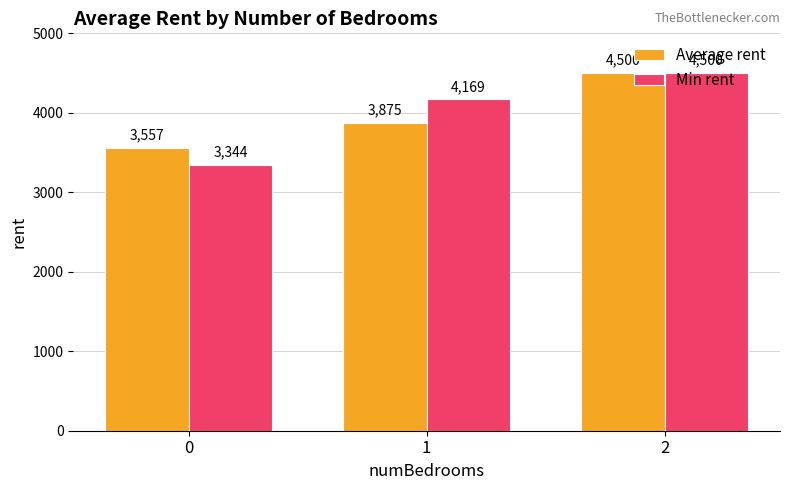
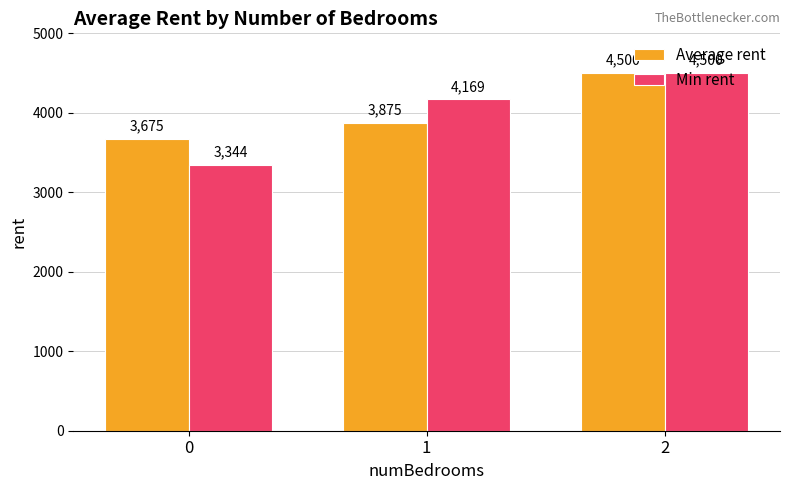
Average rent, 0: 3,557 -> 3,675
